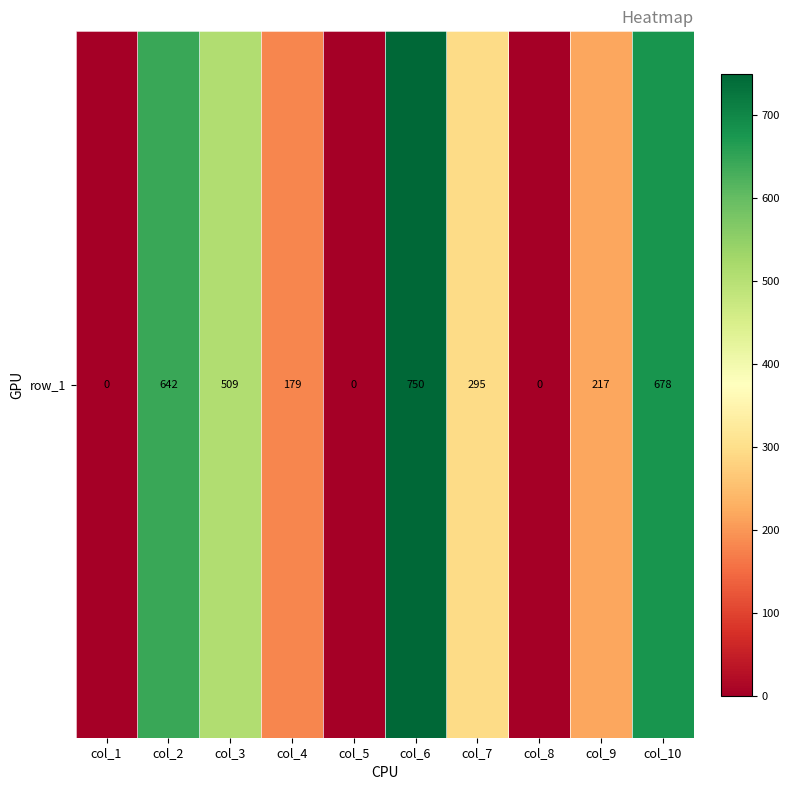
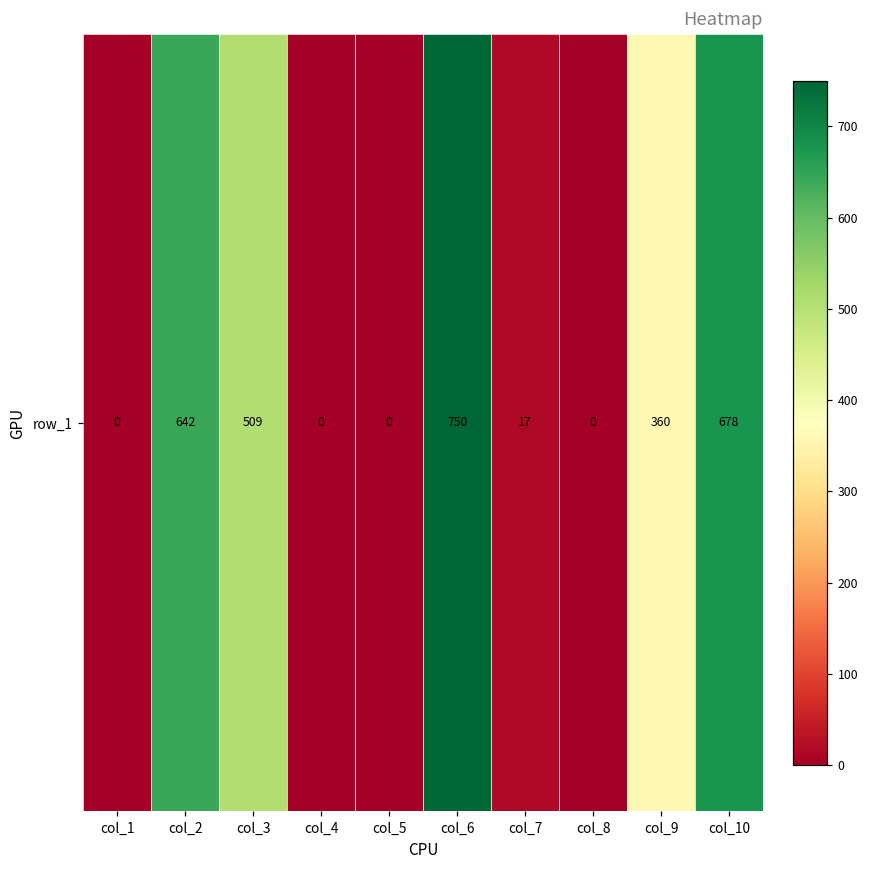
row_1, col_4: 179 -> 0
row_1, col_7: 295 -> 17
row_1, col_9: 217 -> 360
